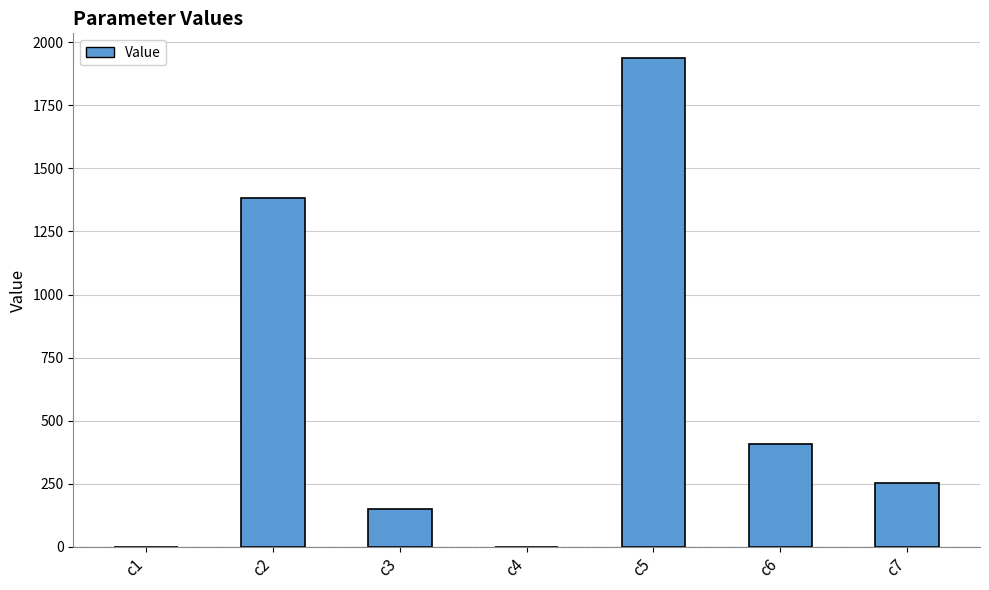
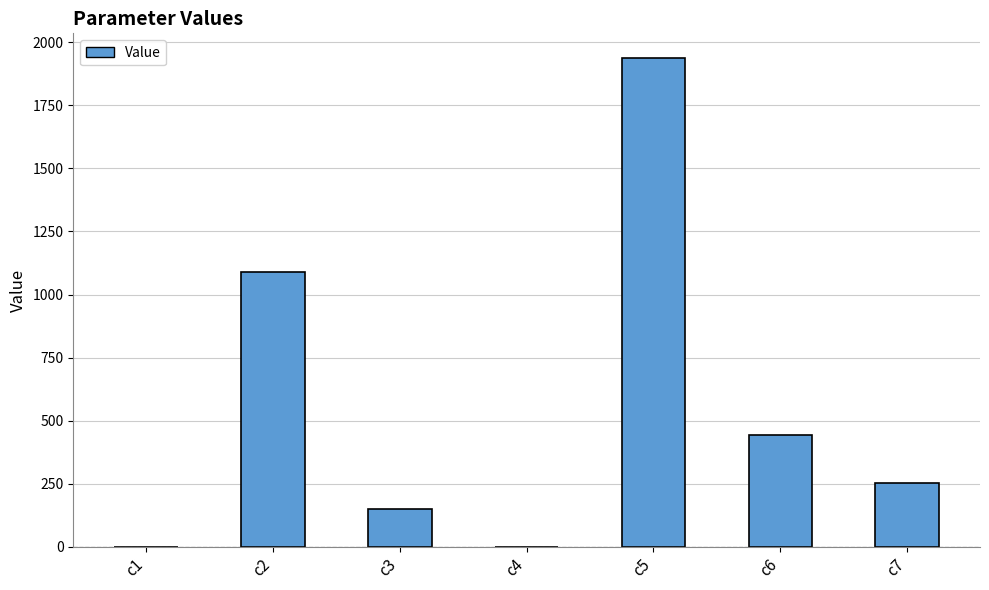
c2: 1380 -> 1090
c6: 410 -> 440
